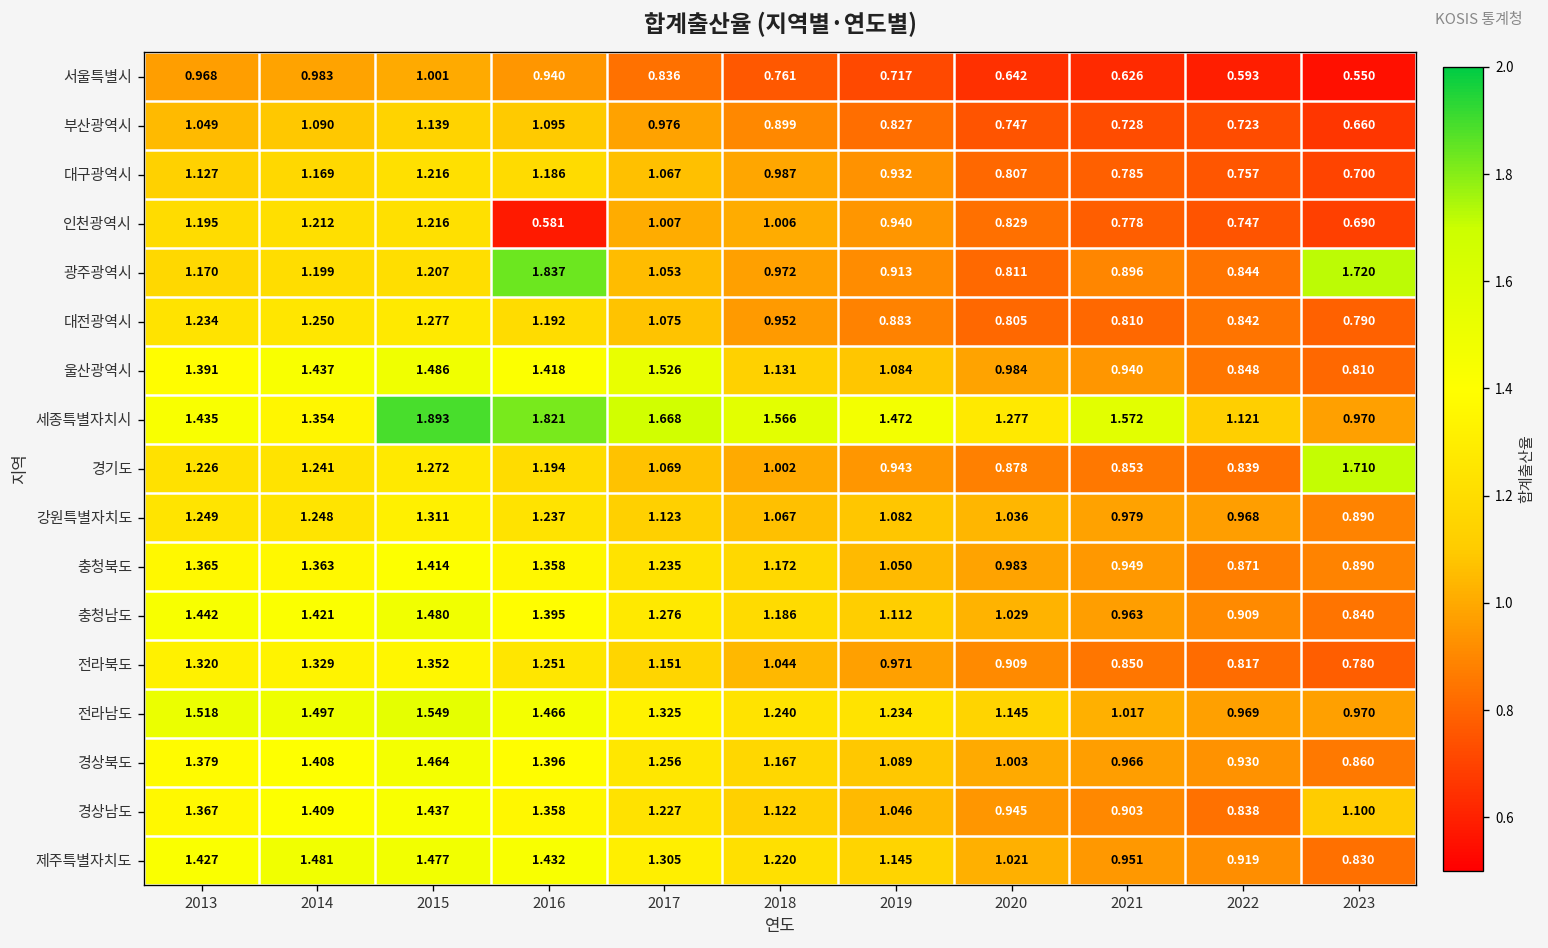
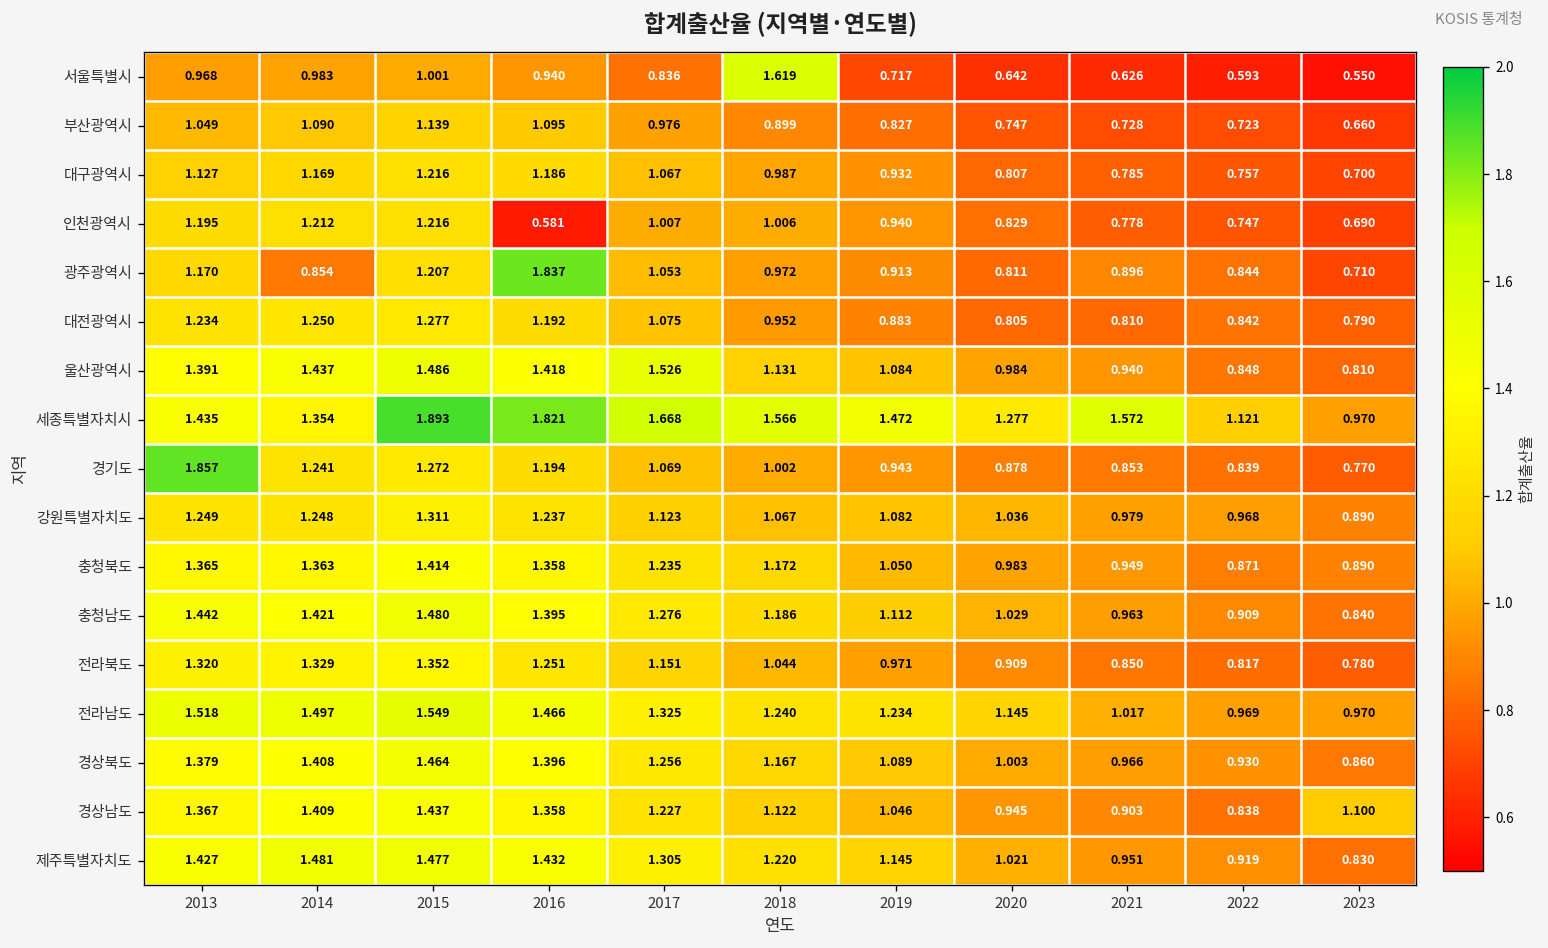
서울특별시, 2018: 0.761 -> 1.619
광주광역시, 2014: 1.199 -> 0.854
광주광역시, 2023: 1.720 -> 0.710
경기도, 2013: 1.226 -> 1.857
경기도, 2023: 1.710 -> 0.770
